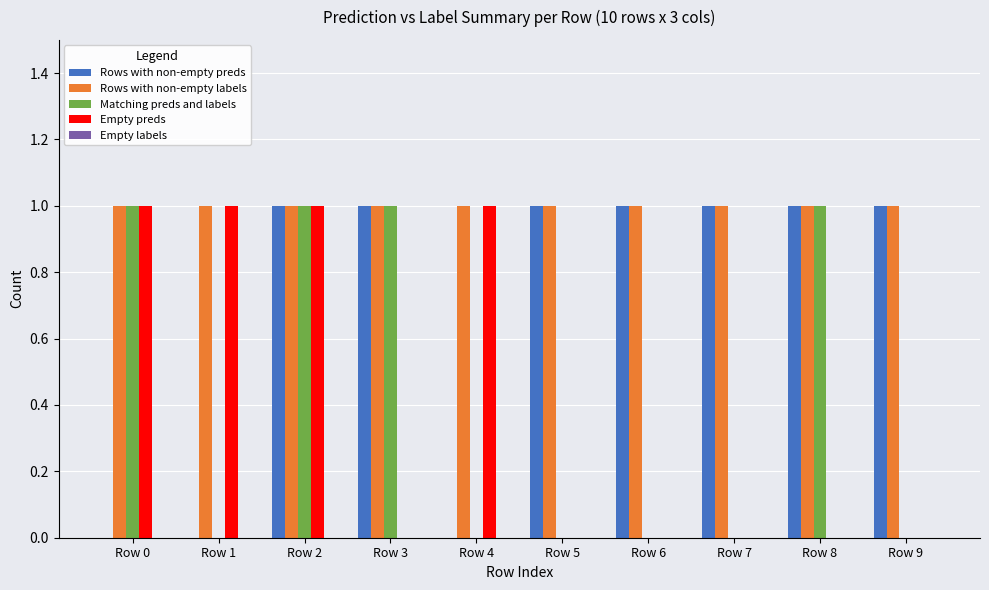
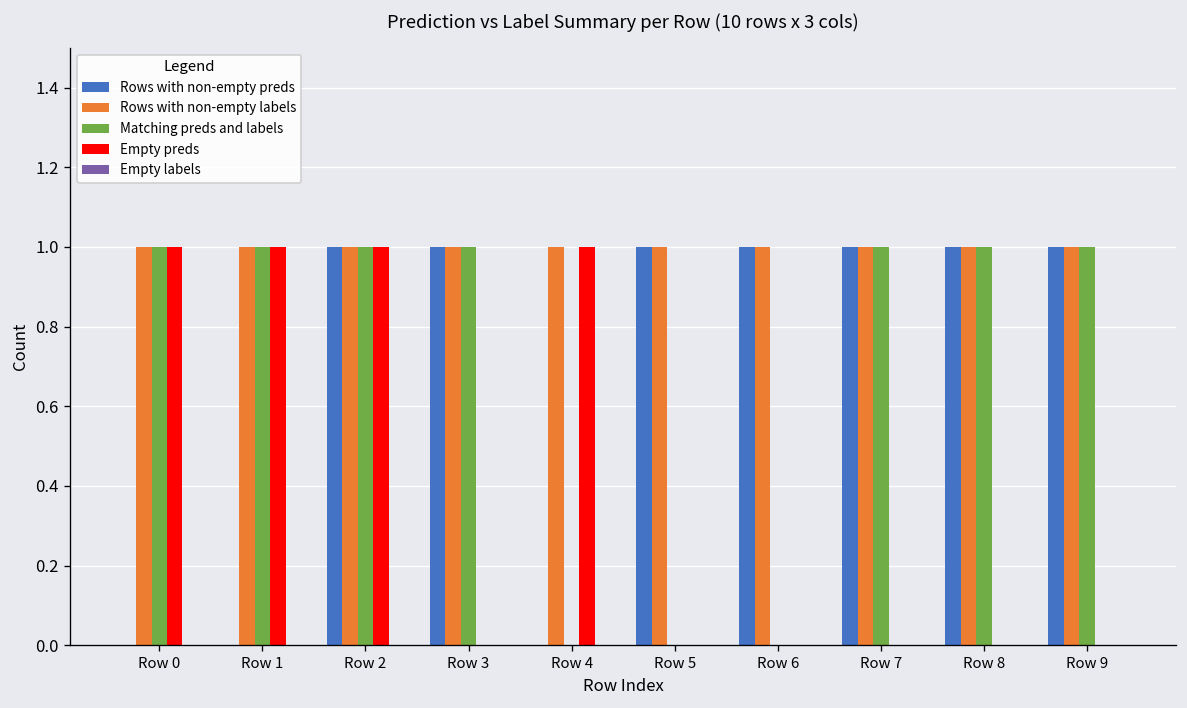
Matching preds and labels, Row 1: 0 -> 1
Matching preds and labels, Row 7: 0 -> 1
Matching preds and labels, Row 9: 0 -> 1
